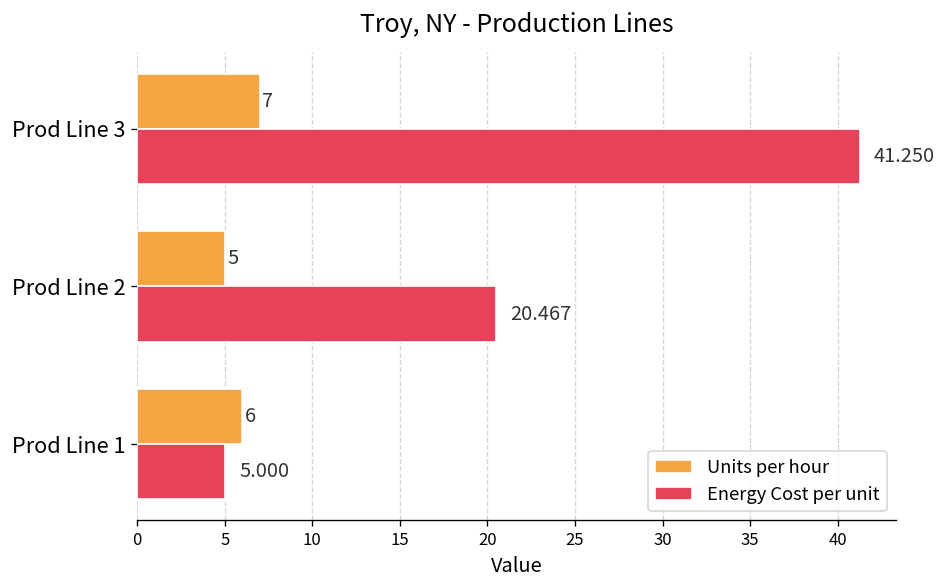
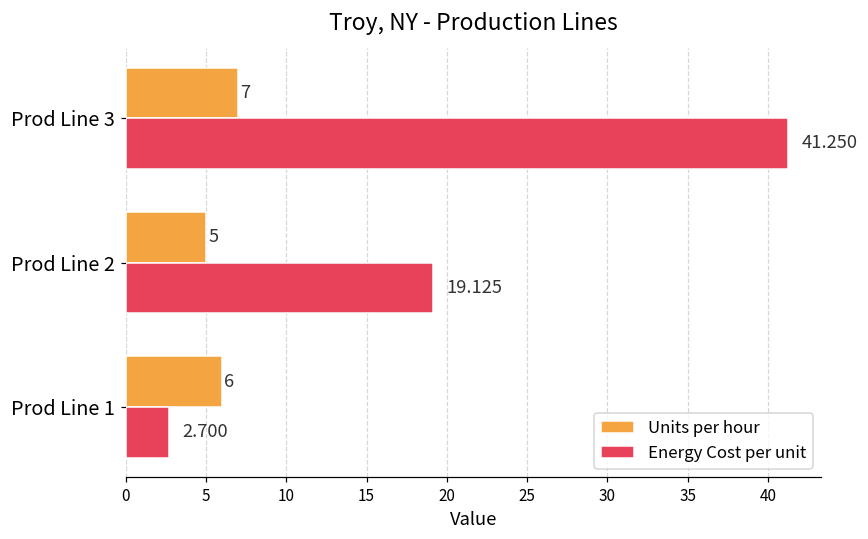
Energy Cost per unit, Prod Line 2: 20.467 -> 19.125
Energy Cost per unit, Prod Line 1: 5.000 -> 2.700
